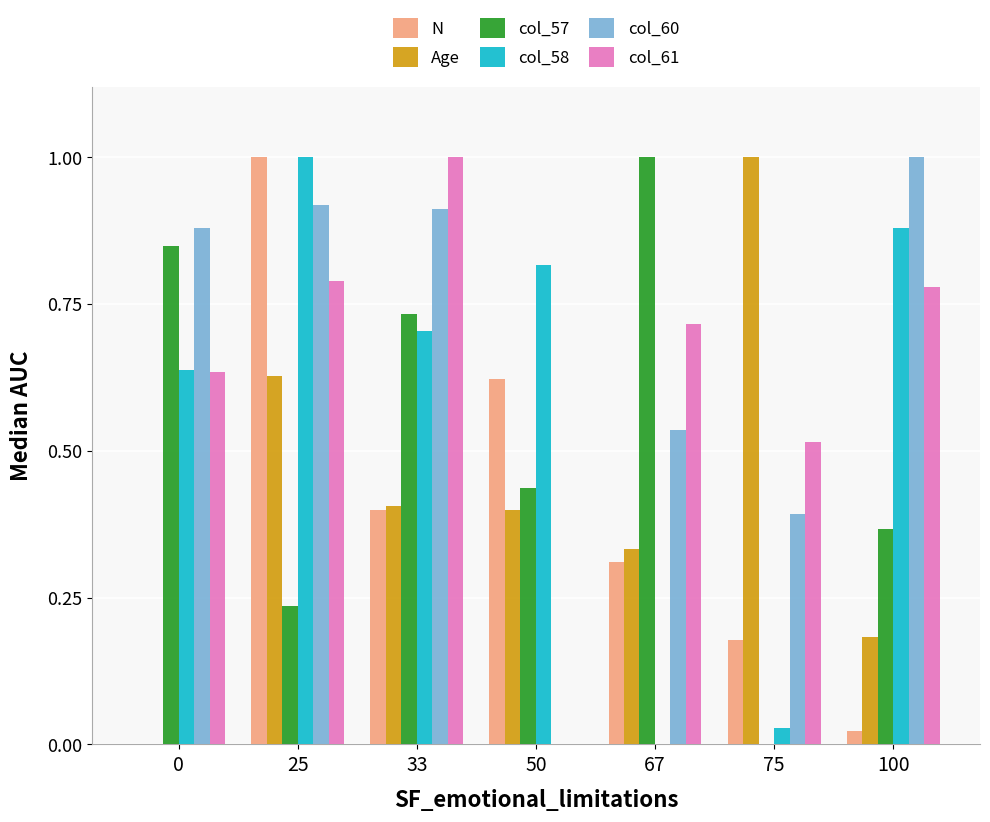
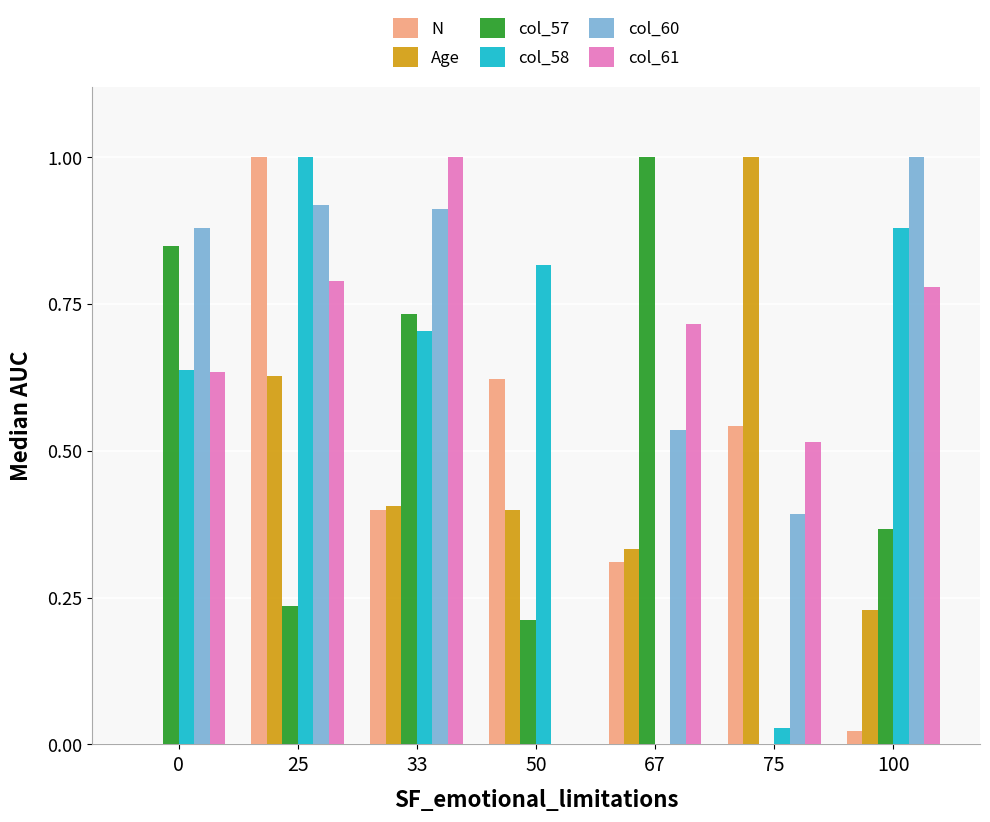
col_57, 50: 0.44 -> 0.21
N, 75: 0.18 -> 0.54
Age, 100: 0.18 -> 0.23
